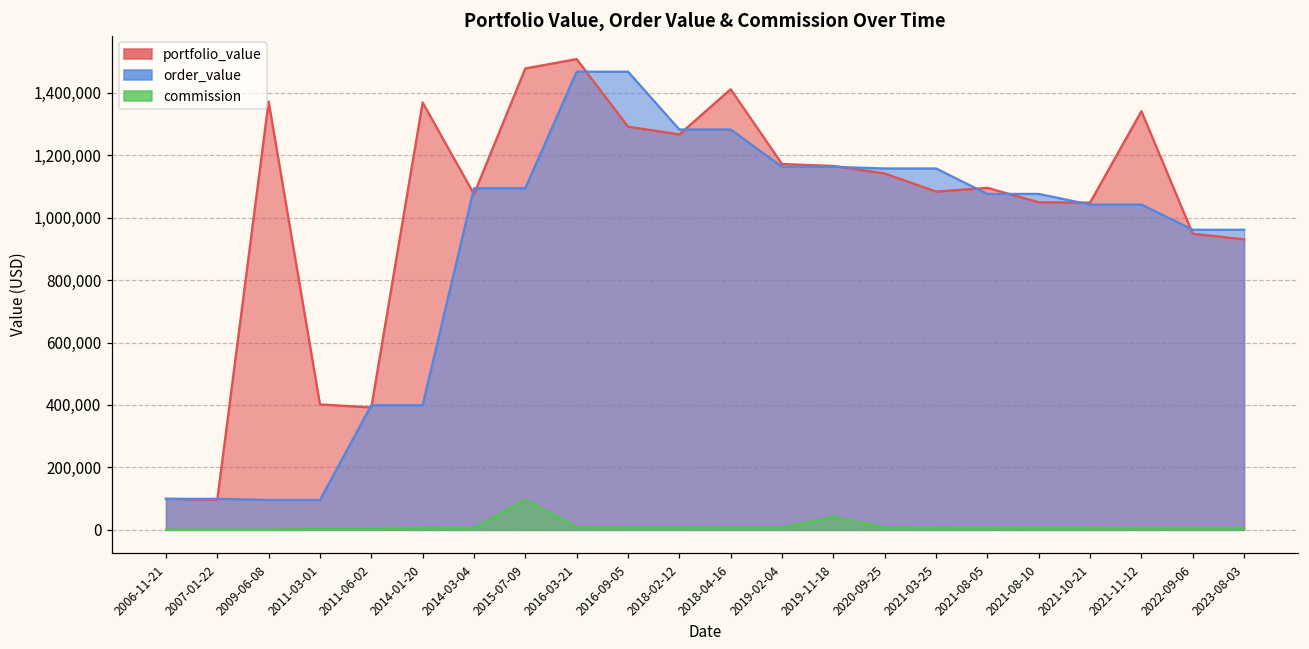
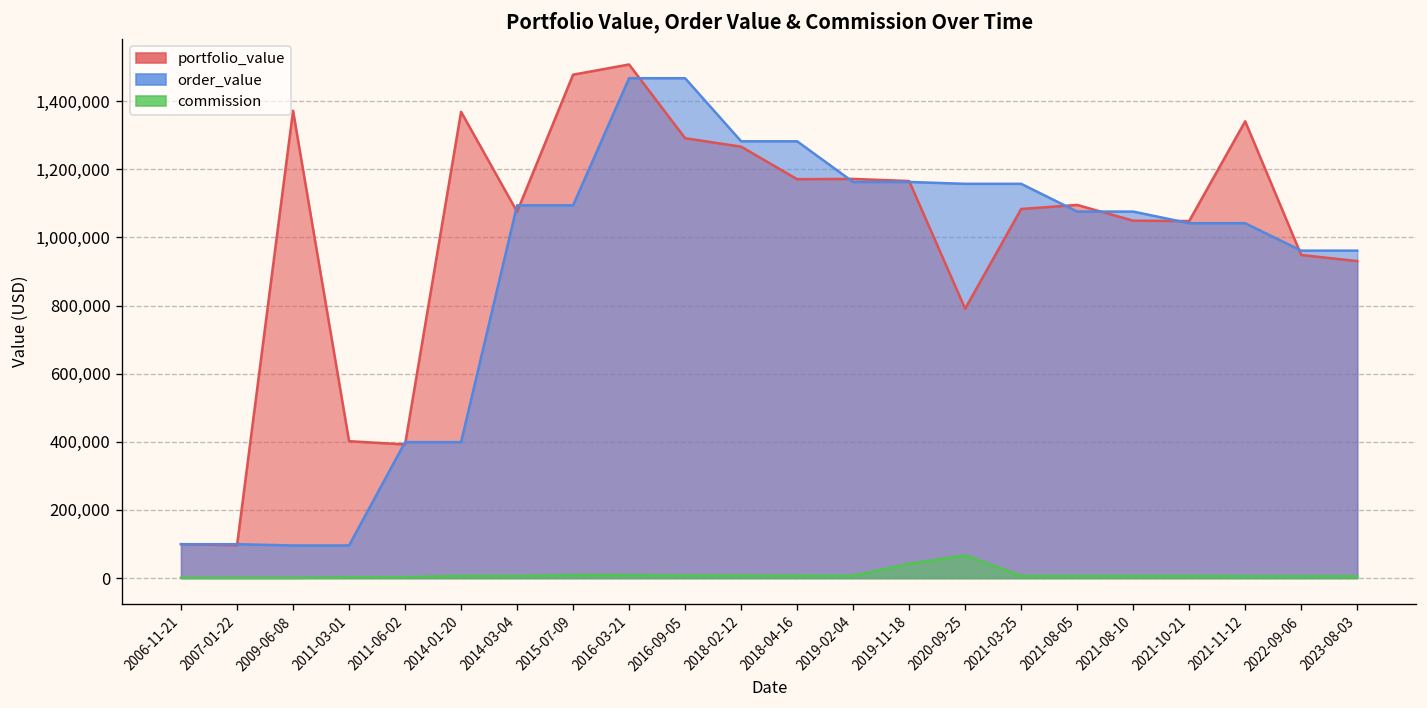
commission, 2015-07-09: 100,000 -> 10,000
portfolio_value, 2018-04-16: 1,410,000 -> 1,170,000
portfolio_value, 2020-09-25: 1,140,000 -> 790,000
commission, 2020-09-25: 10,000 -> 70,000
